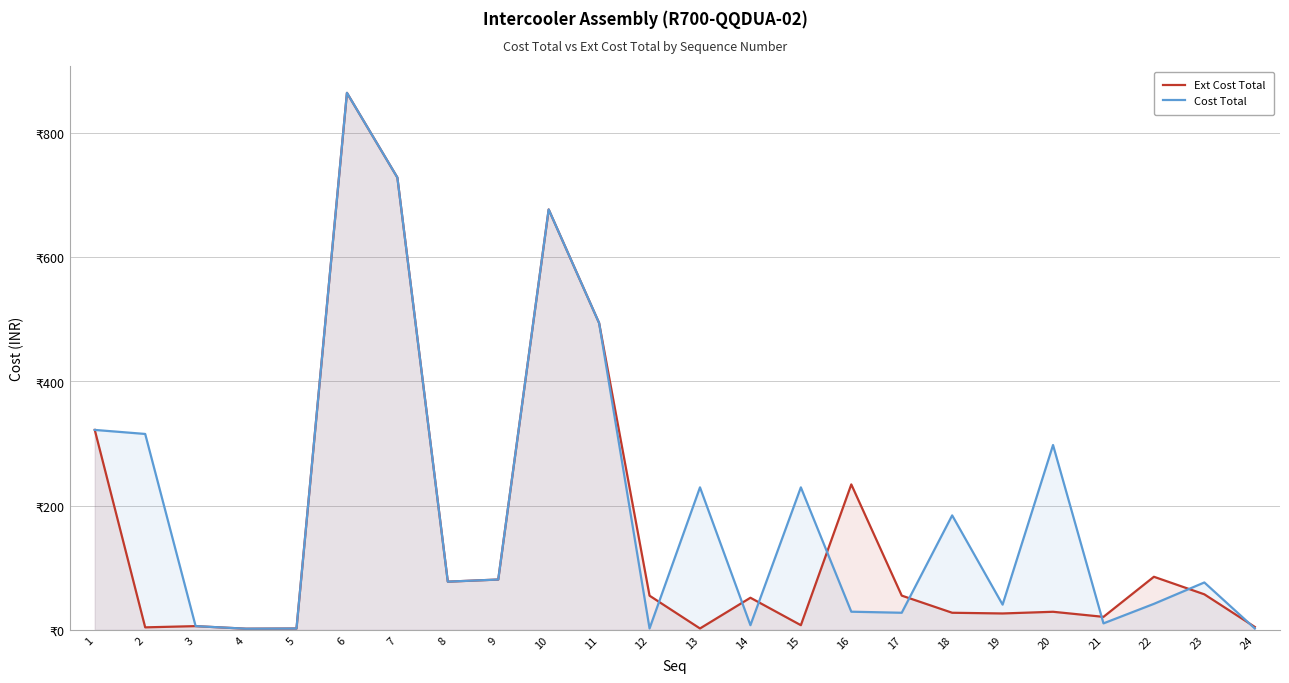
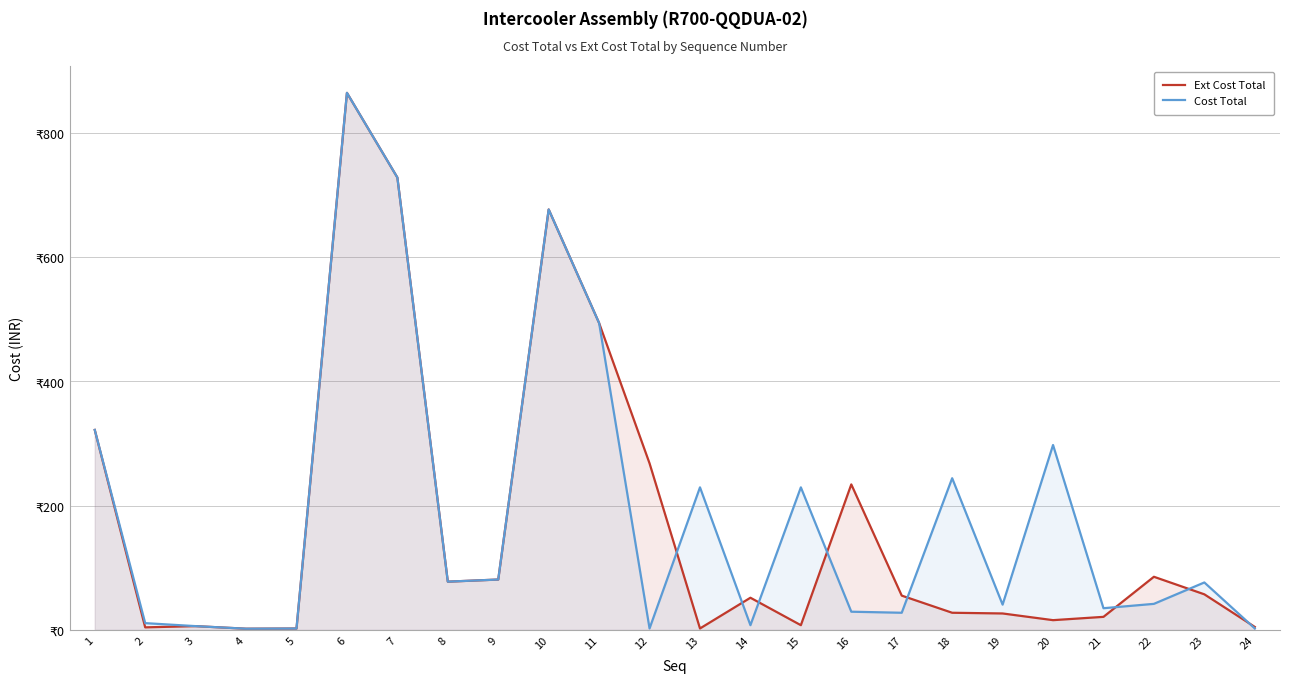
Cost Total, 2: ₹320 -> ₹10
Ext Cost Total, 12: ₹60 -> ₹270
Cost Total, 18: ₹180 -> ₹240
Ext Cost Total, 20: ₹30 -> ₹20
Cost Total, 21: ₹10 -> ₹30
